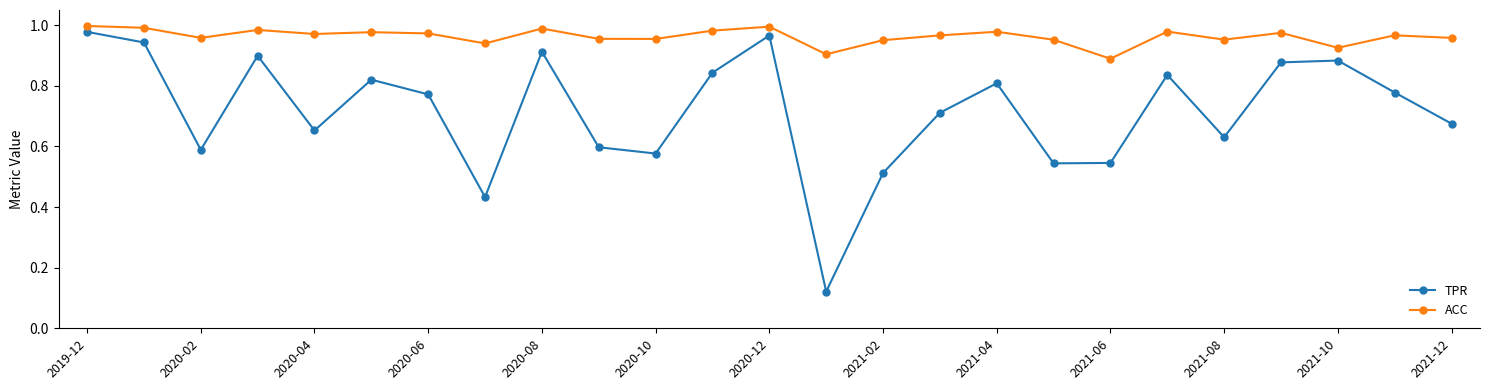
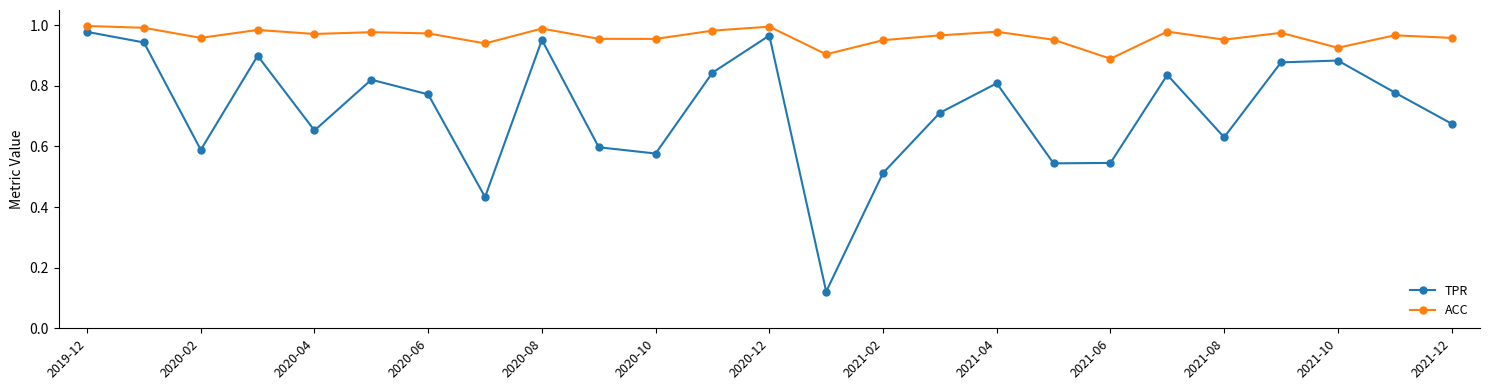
TPR, 2020-08: 0.91 -> 0.95
